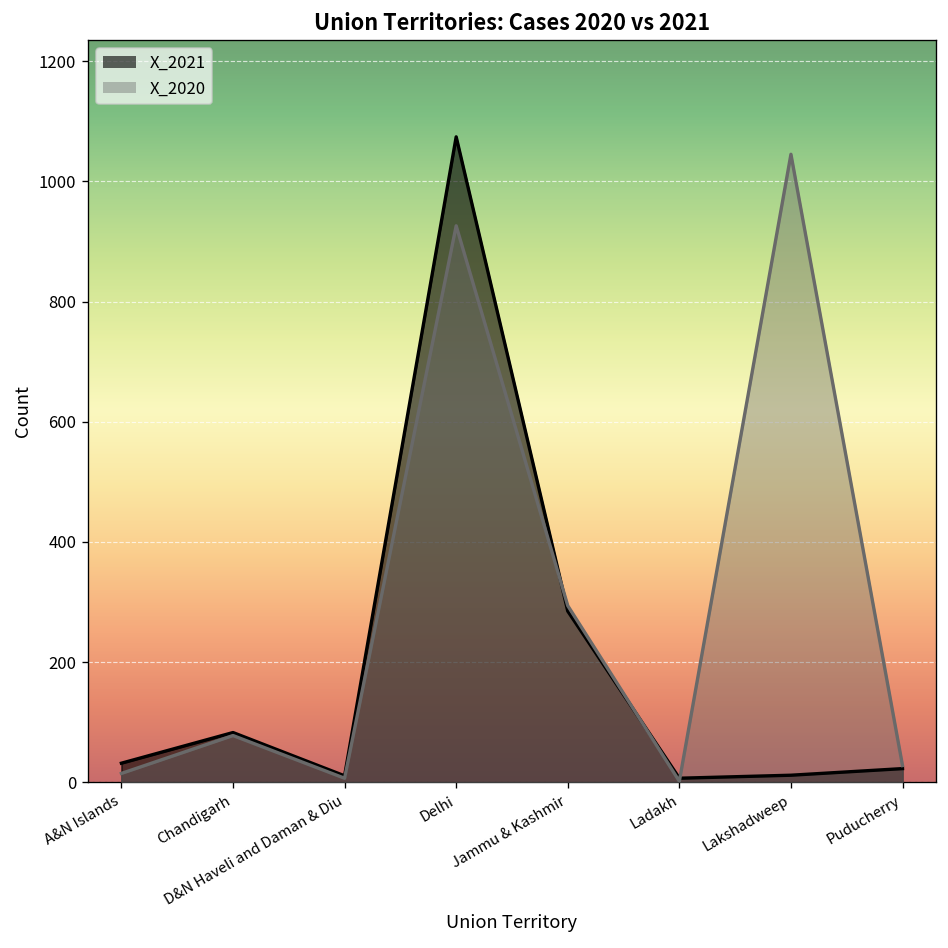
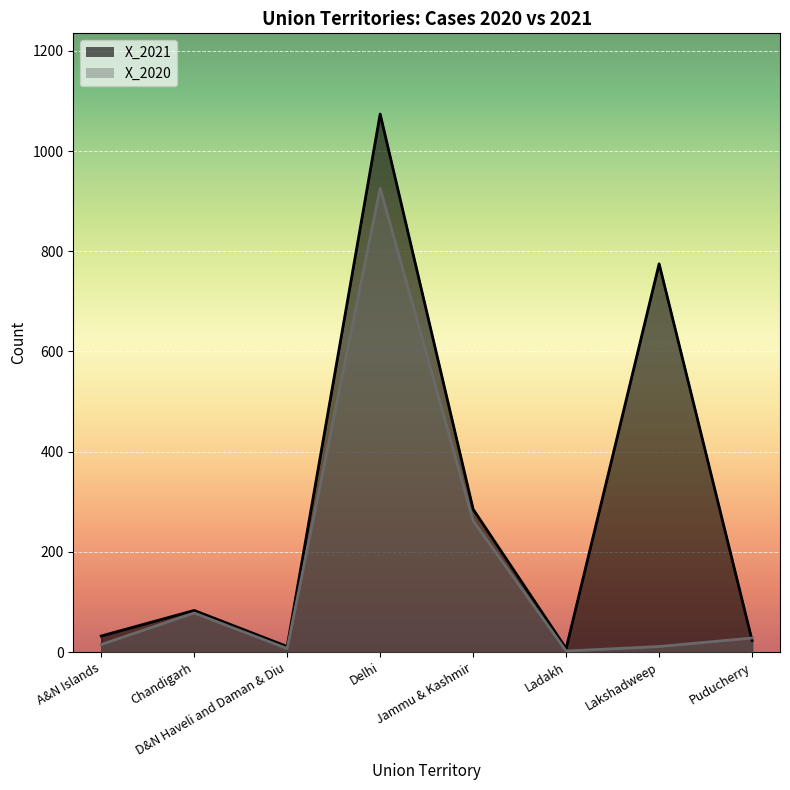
X_2020, Jammu & Kashmir: 290 -> 260
X_2021, Lakshadweep: 10 -> 780
X_2020, Lakshadweep: 1050 -> 10
